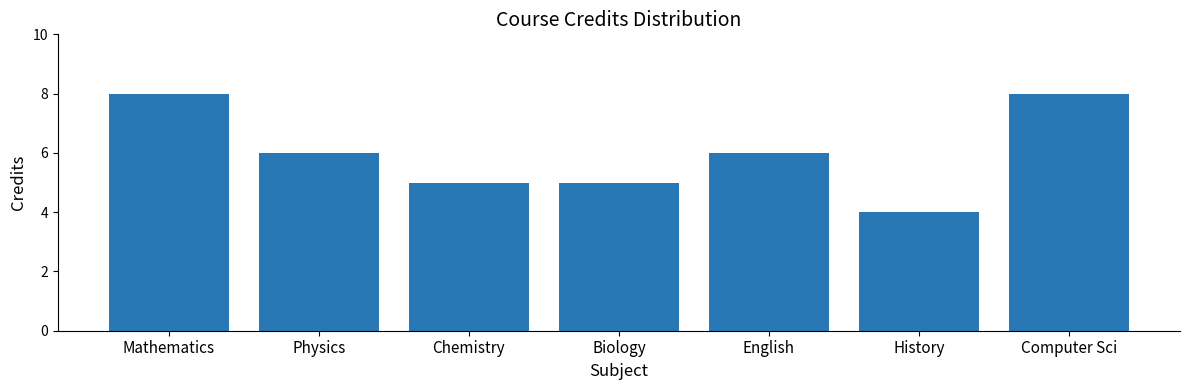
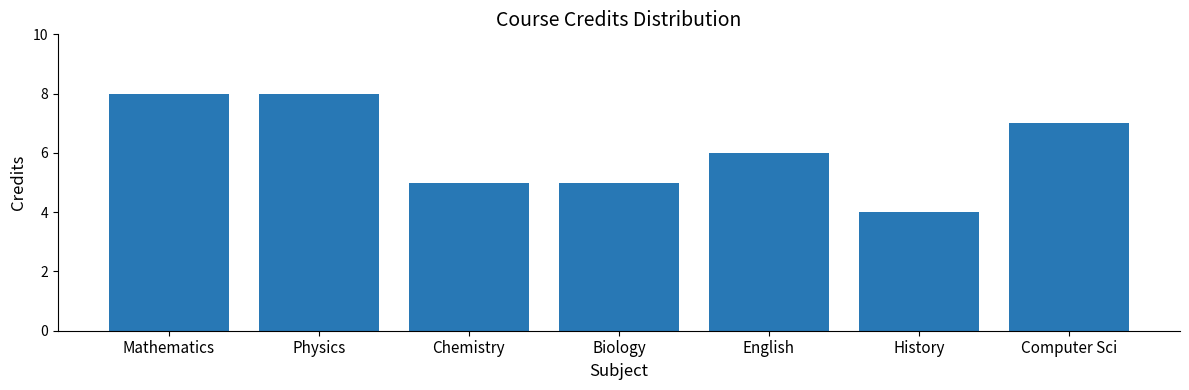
Physics: 6 -> 8
Computer Sci: 8 -> 7
